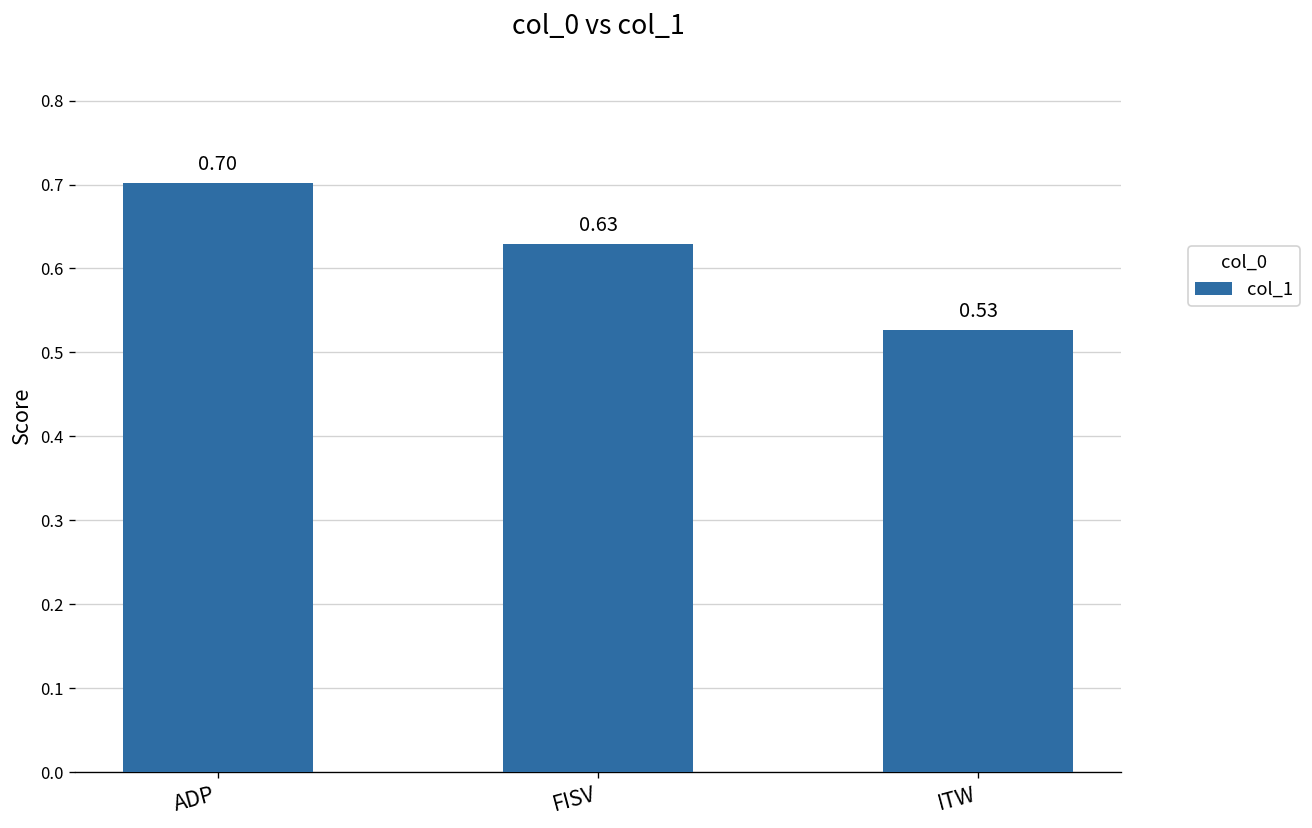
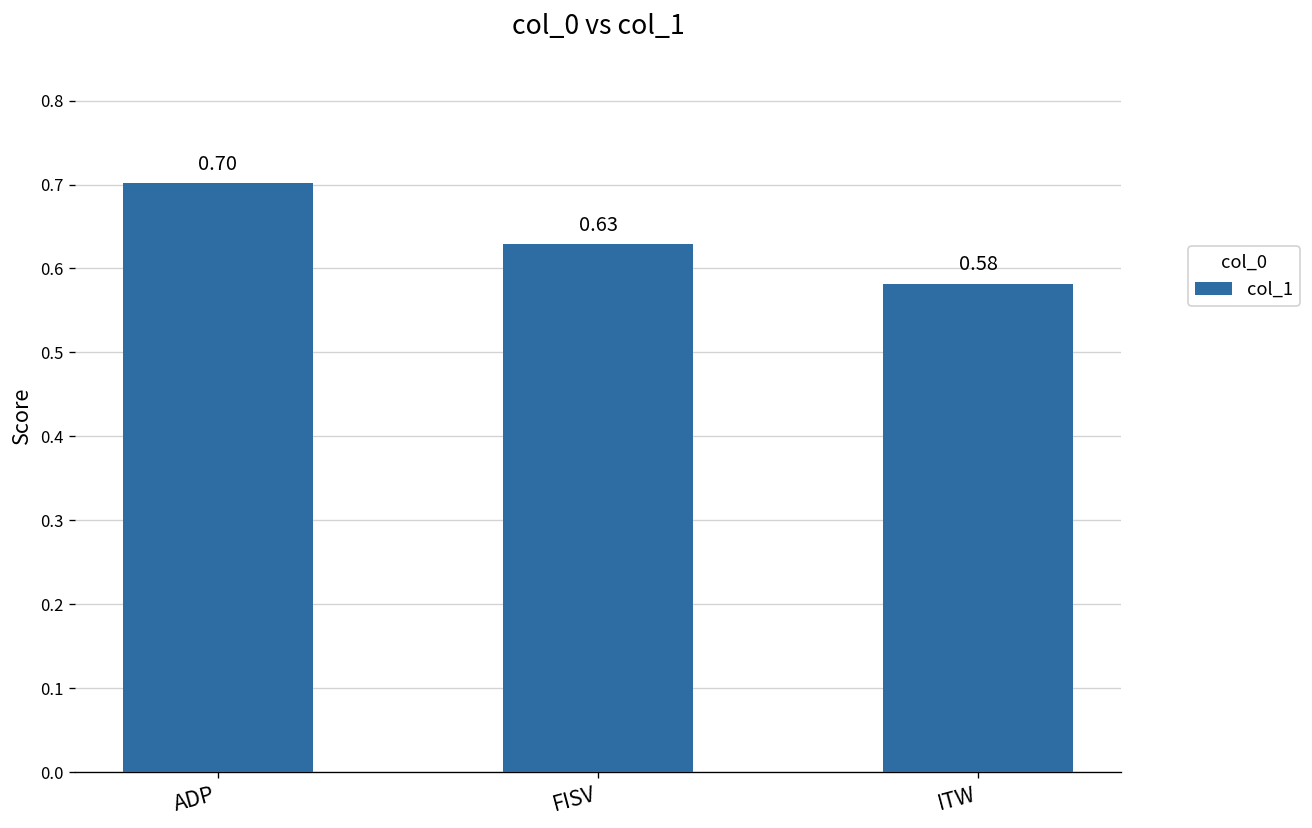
ITW: 0.53 -> 0.58
